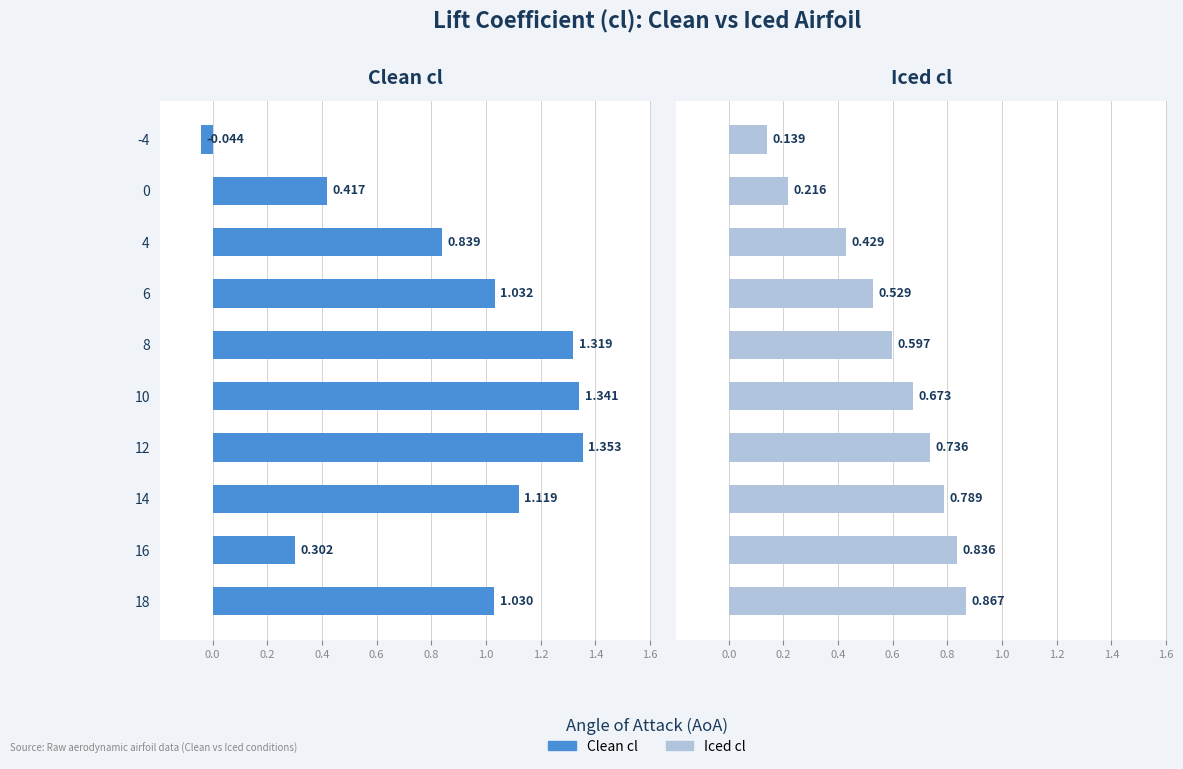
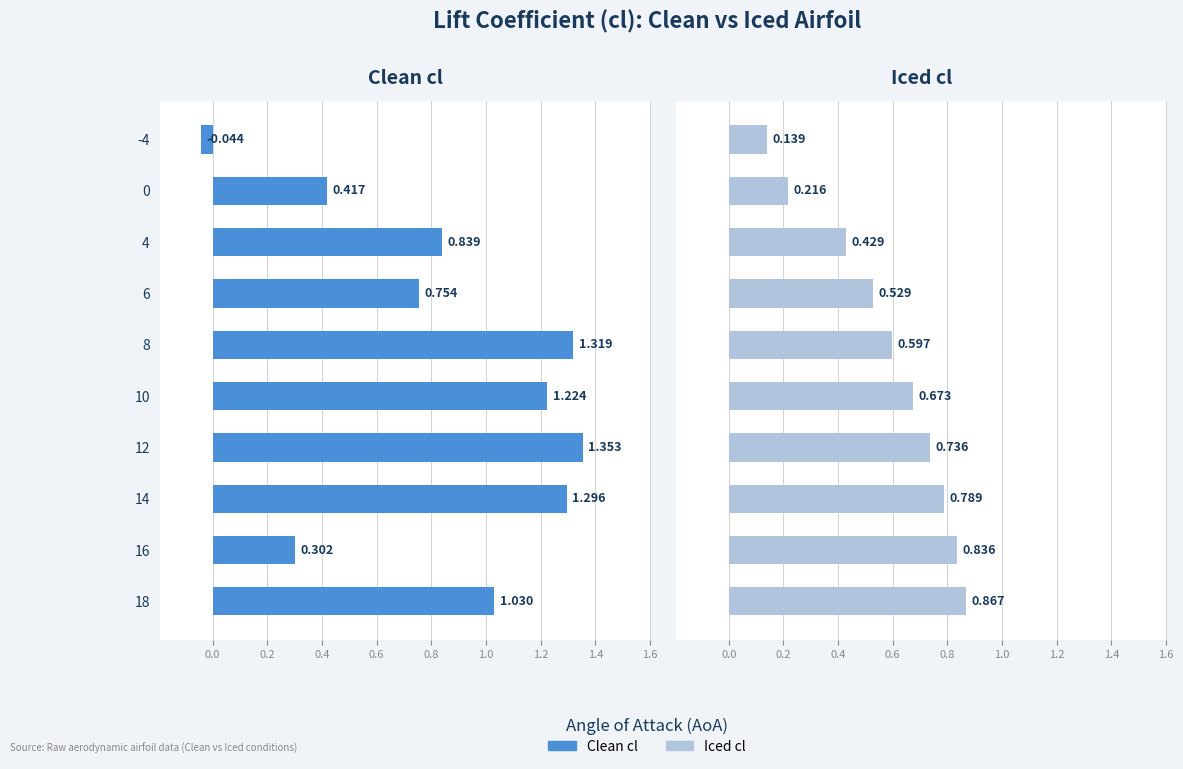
Clean cl, 6: 1.032 -> 0.754
Clean cl, 10: 1.341 -> 1.224
Clean cl, 14: 1.119 -> 1.296
